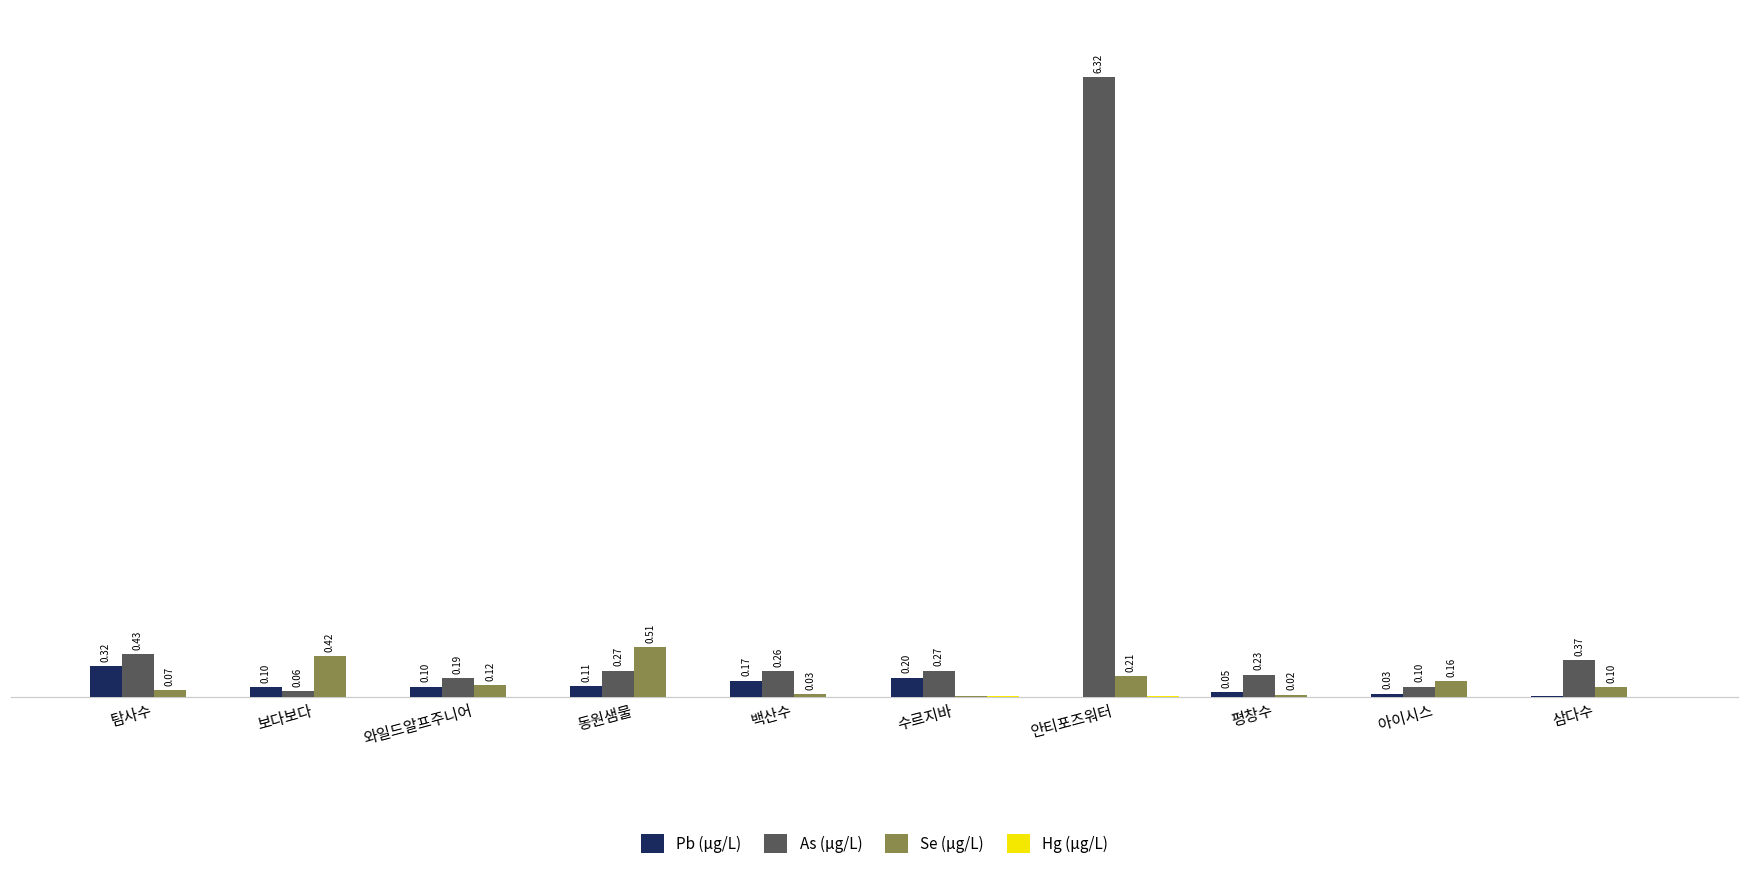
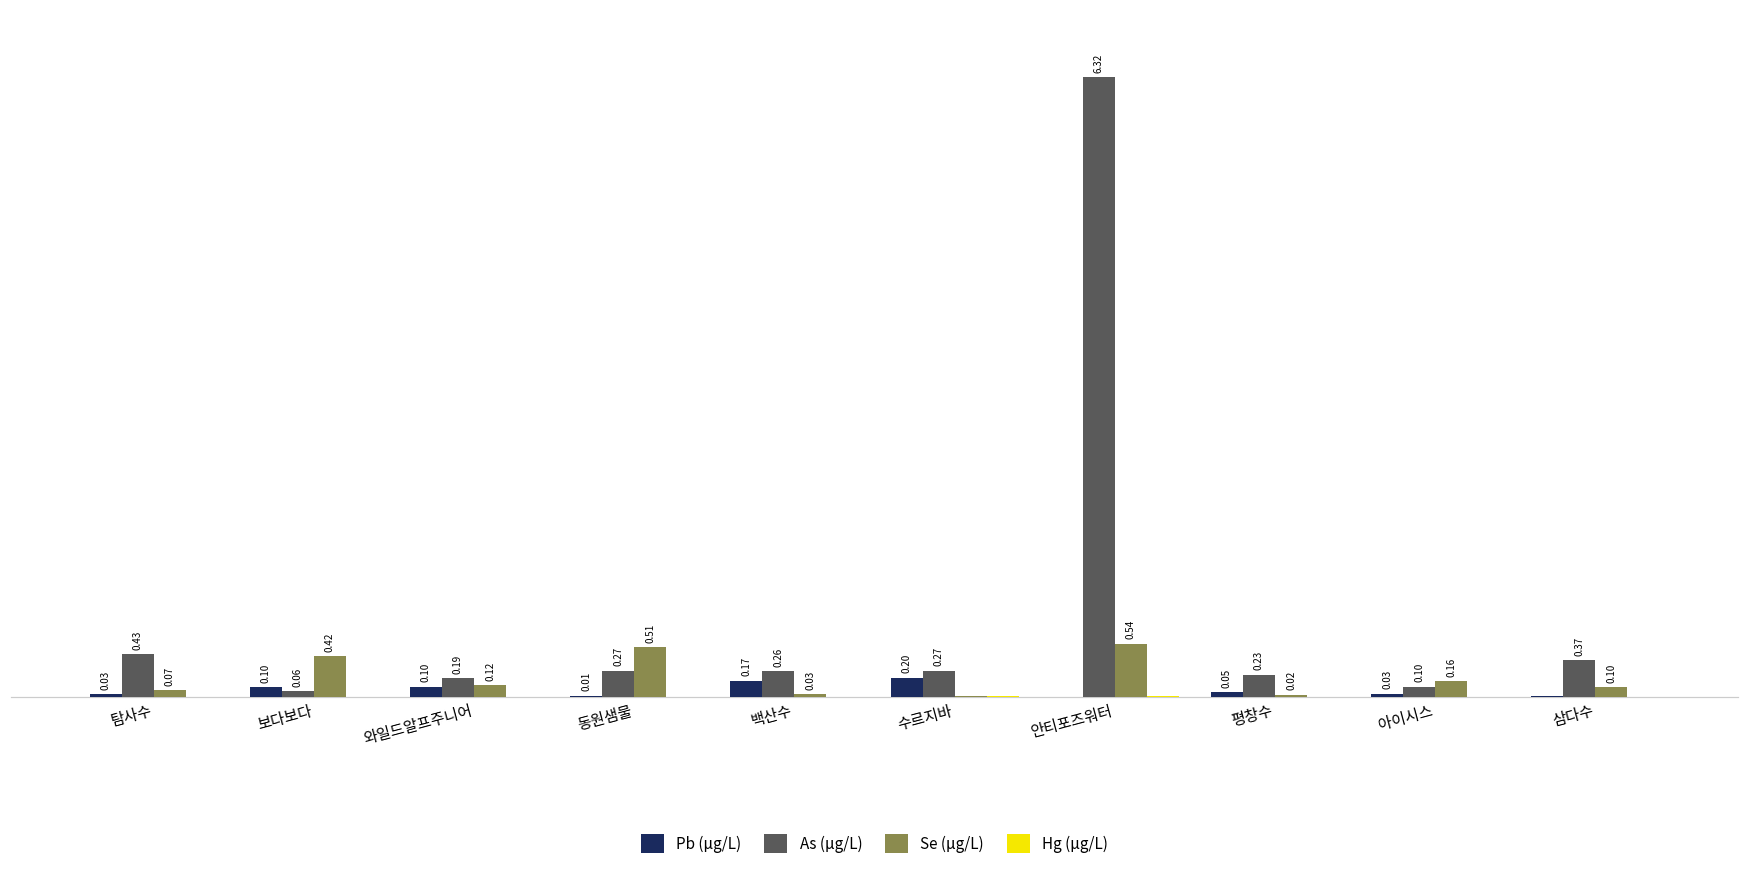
Pb (μg/L), 탐사수: 0.32 -> 0.03
Pb (μg/L), 동원샘물: 0.11 -> 0.01
Se (μg/L), 안티포즈워터: 0.21 -> 0.54
